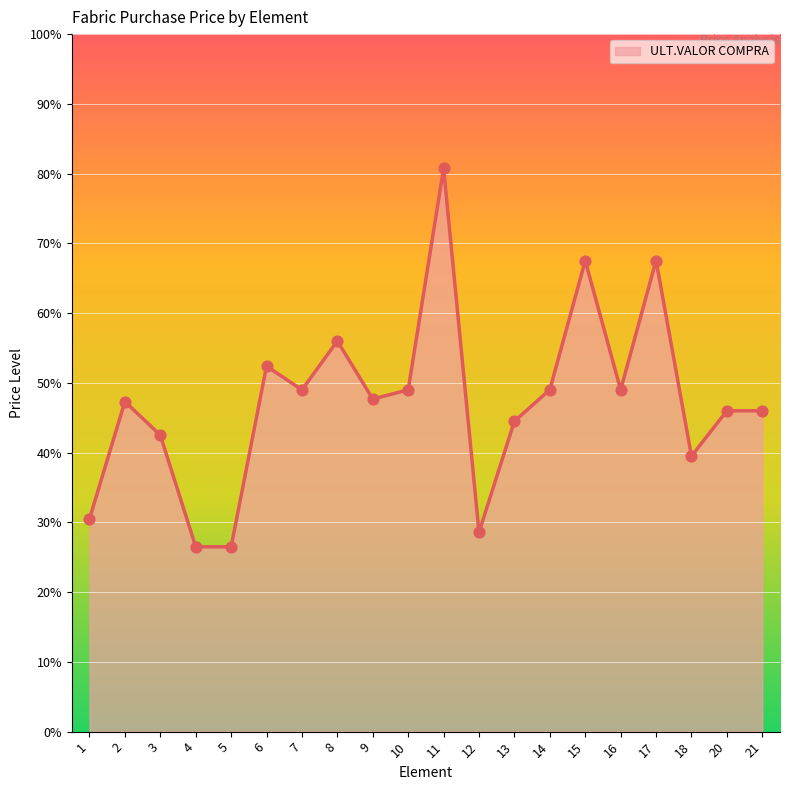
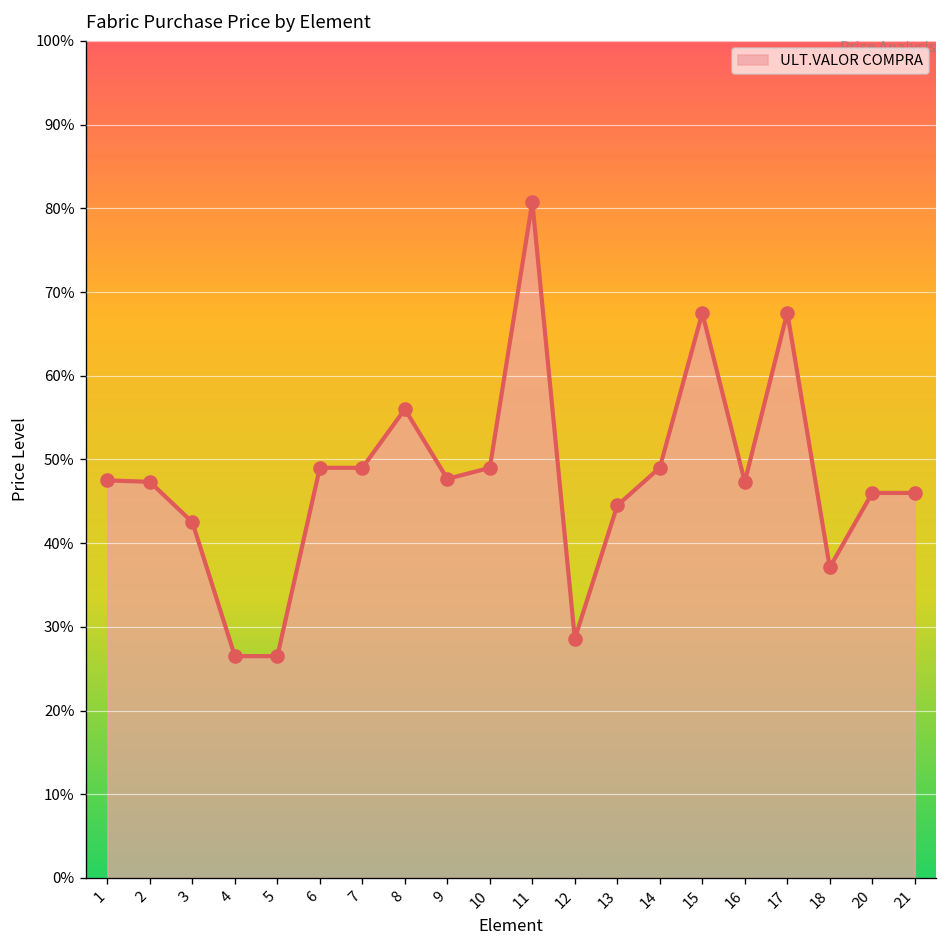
1: 30% -> 48%
6: 52% -> 49%
16: 49% -> 47%
18: 40% -> 37%
